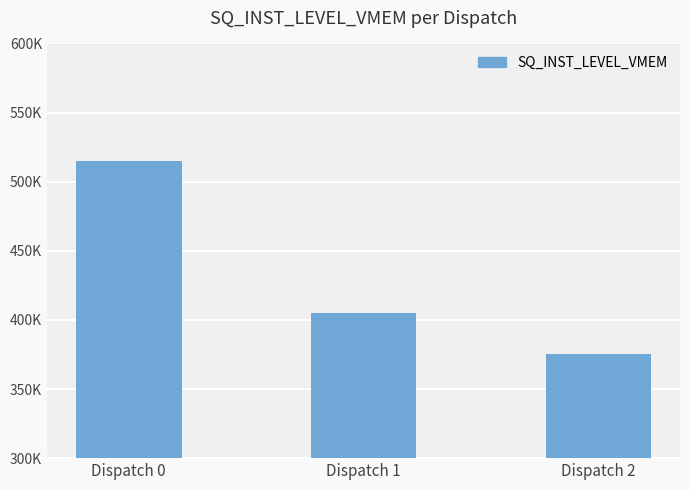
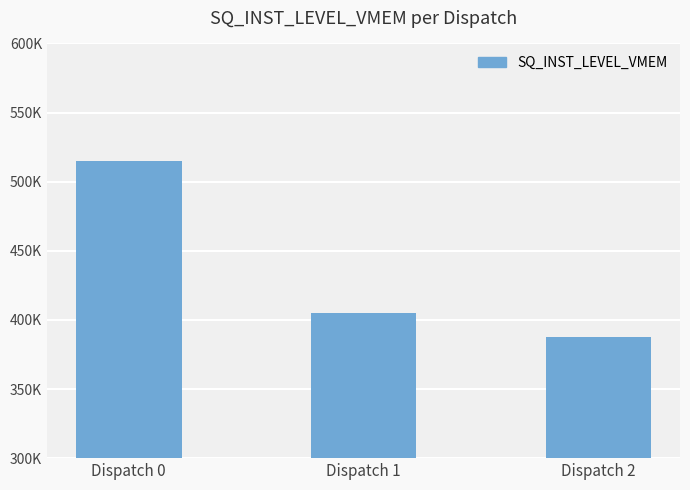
Dispatch 2: 375000 -> 387000
